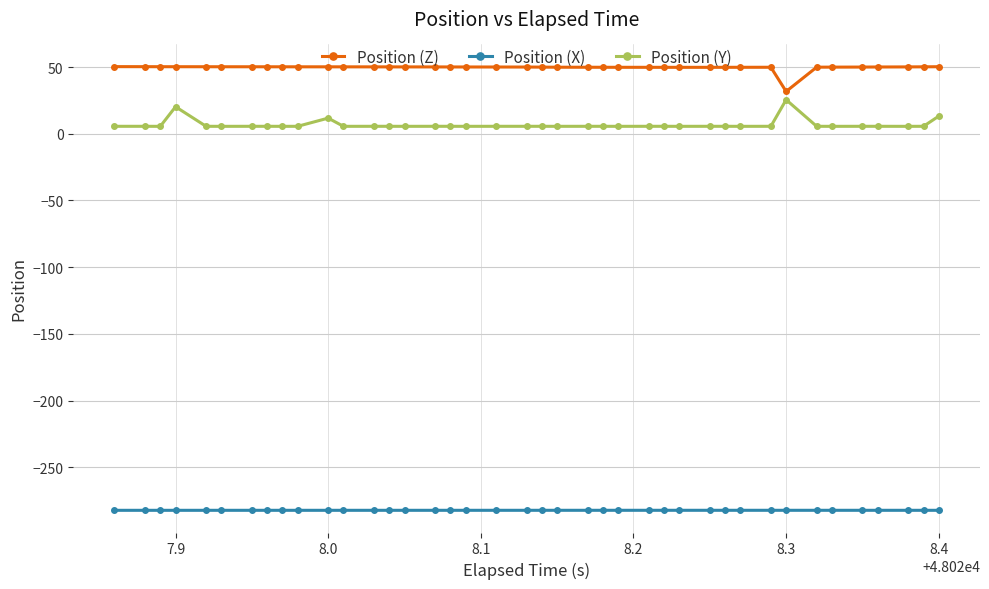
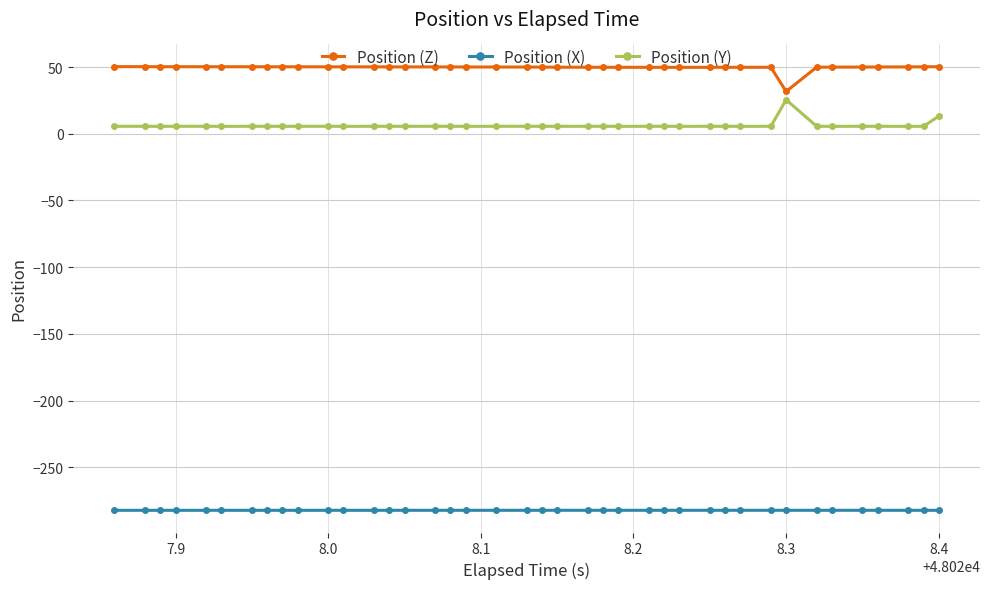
Position (Y), 7.9: 20 -> 6
Position (Y), 8.0: 12 -> 6
